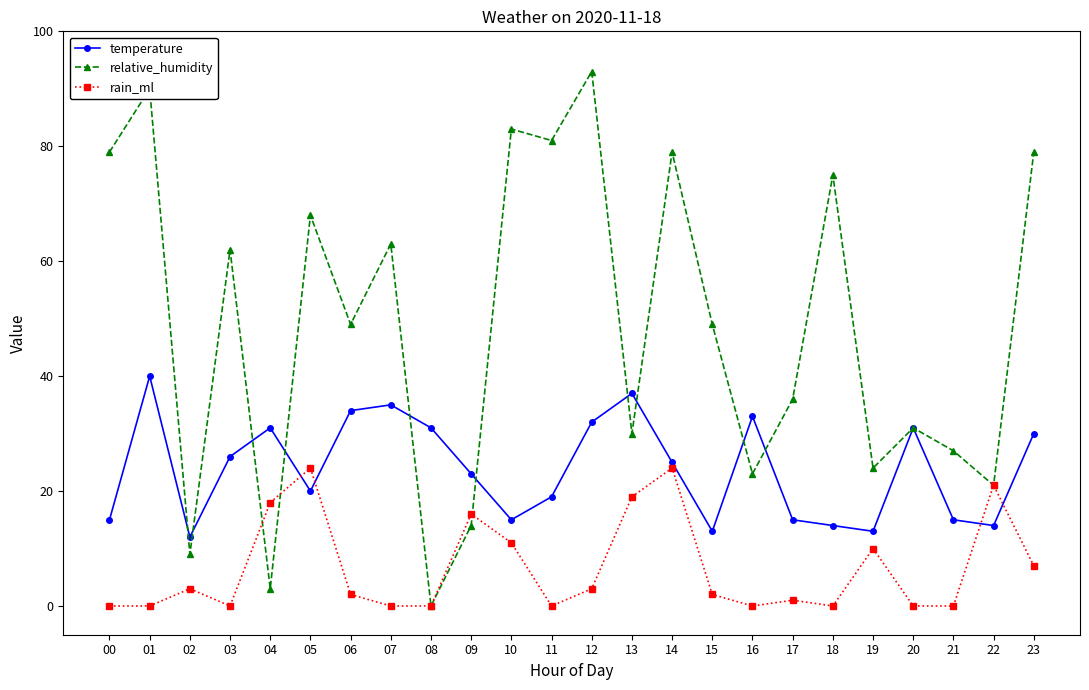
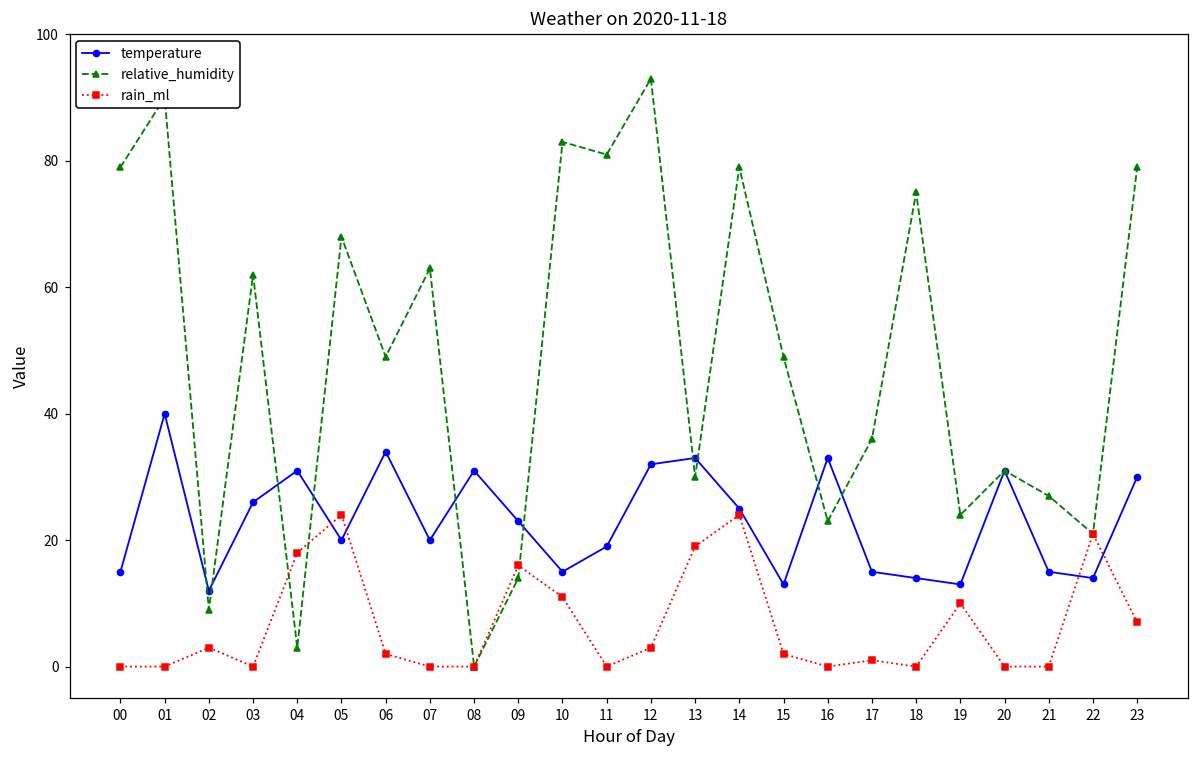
temperature, 07: 35 -> 20
temperature, 13: 37 -> 33
